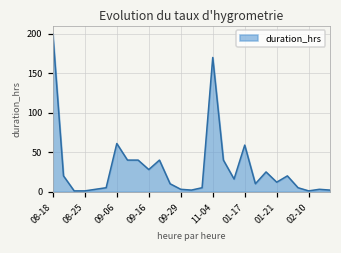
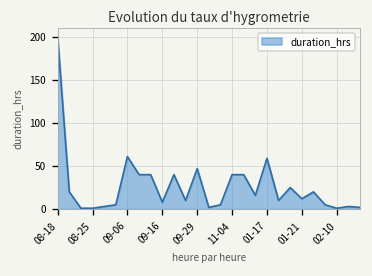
09-16: 30 -> 10
09-29: 0 -> 50
11-04: 170 -> 40
